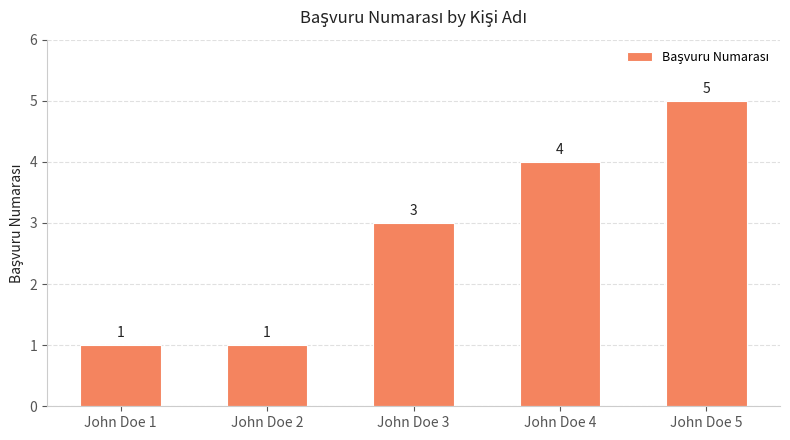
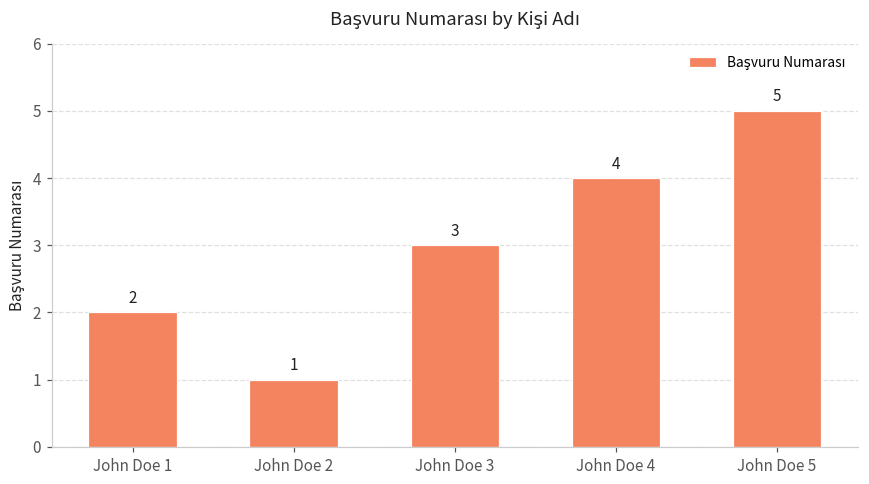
John Doe 1: 1 -> 2
